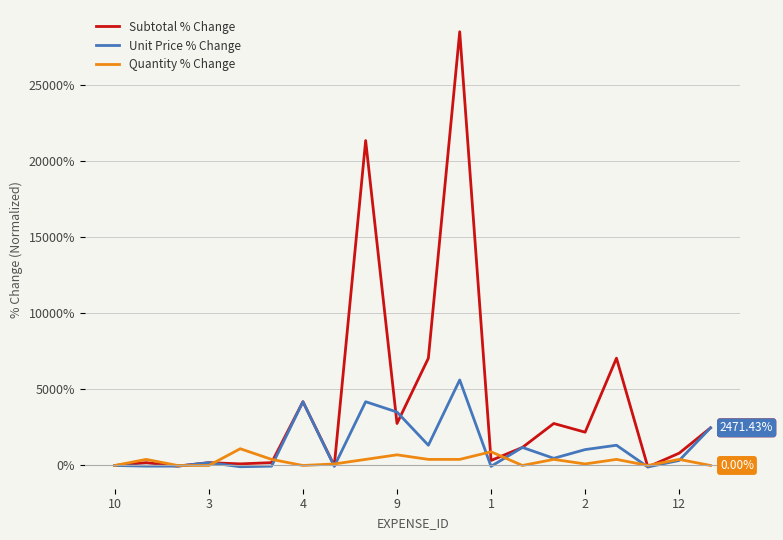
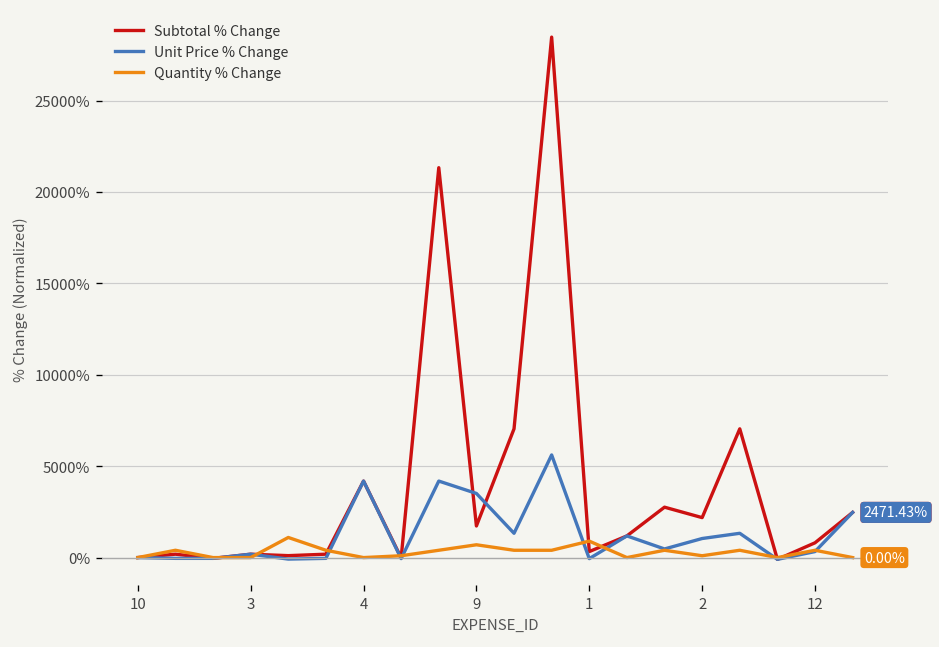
Subtotal % Change, 9: 2800% -> 1700%
